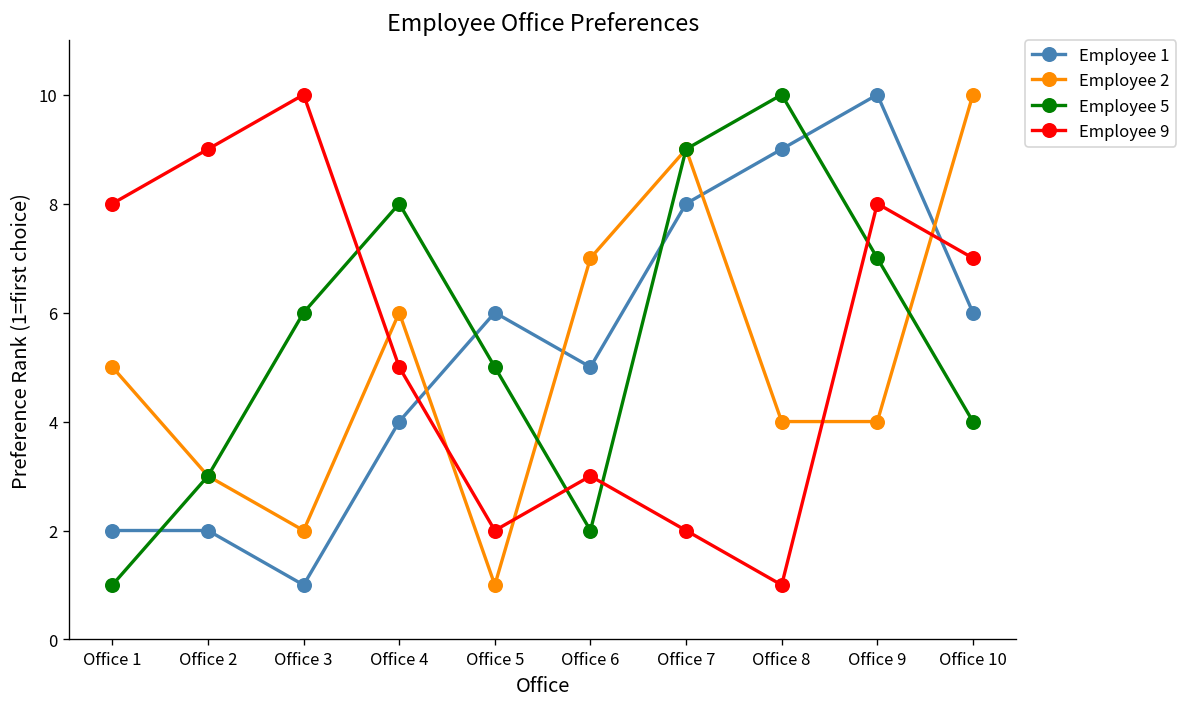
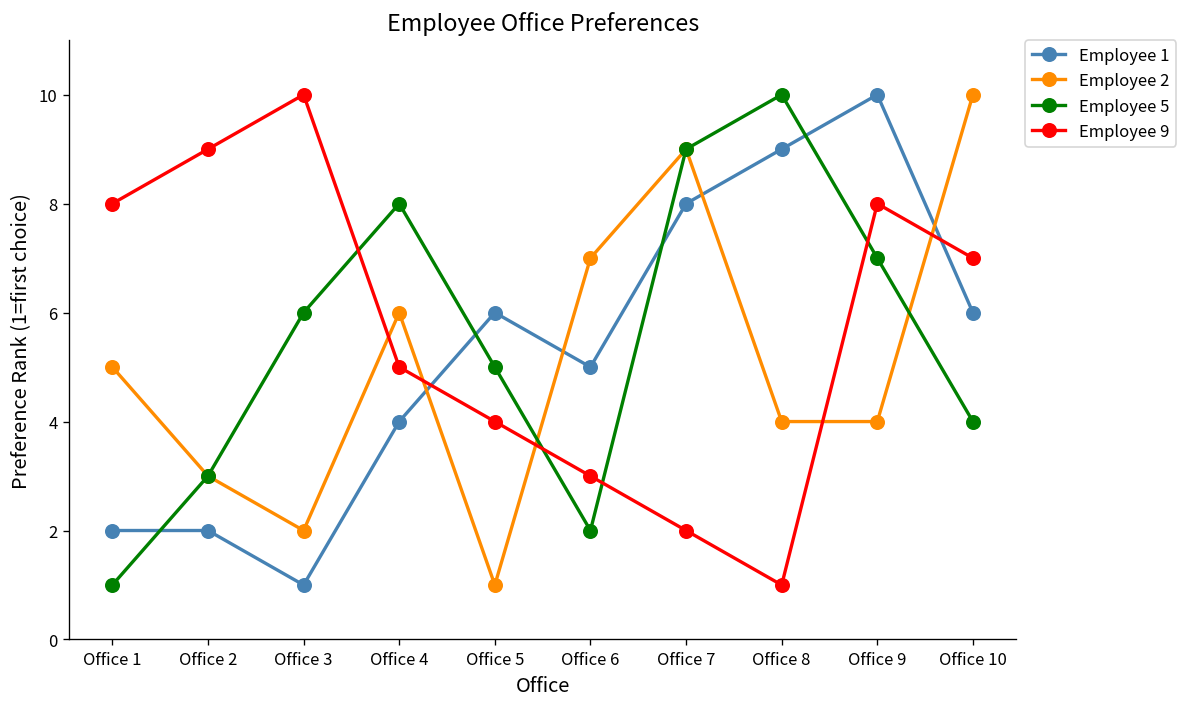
Employee 9, Office 5: 2 -> 4
